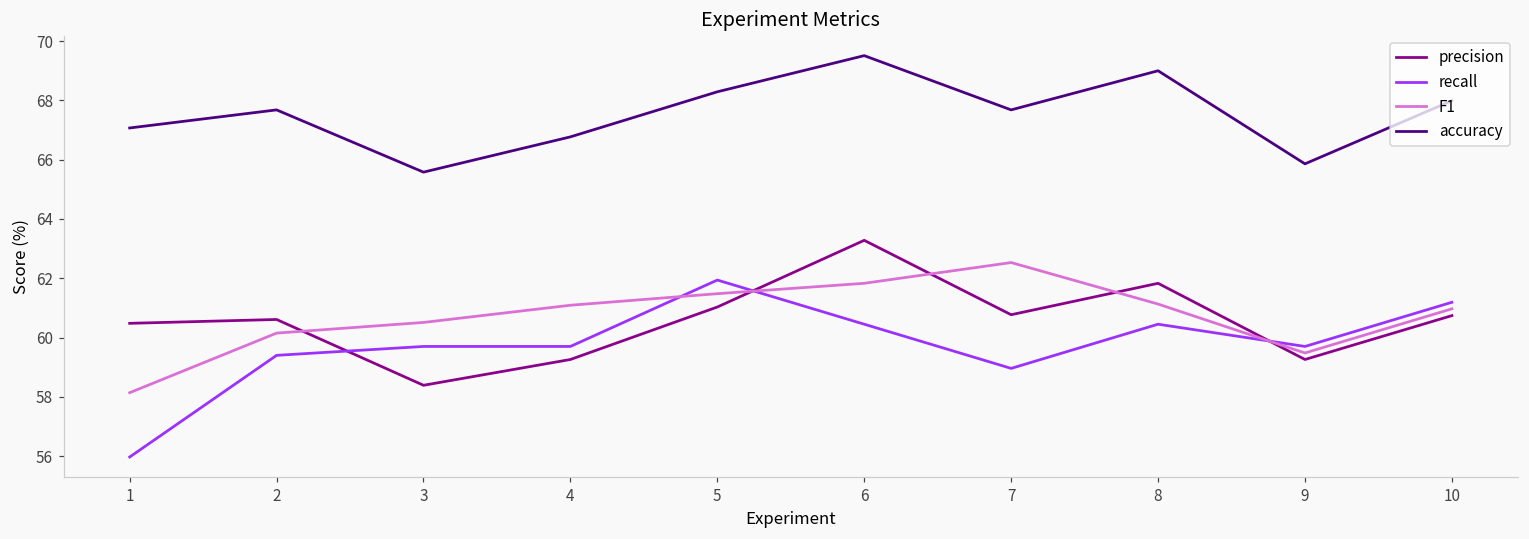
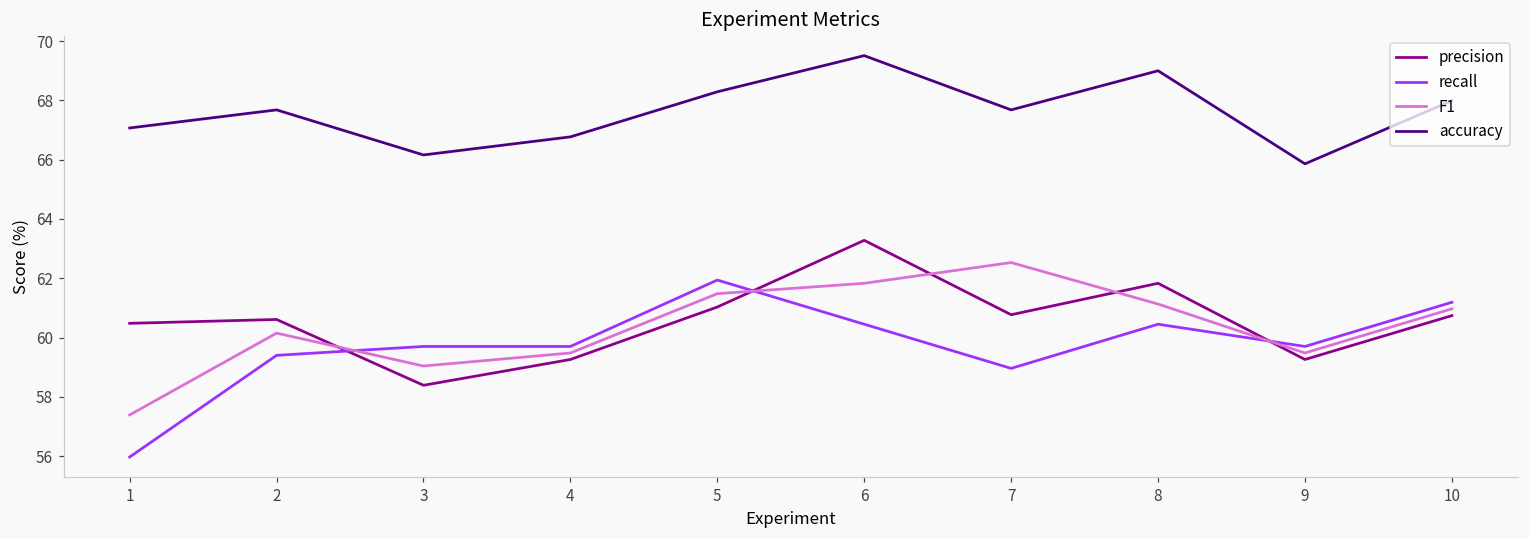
F1, 1: 58.1 -> 57.4
F1, 3: 60.5 -> 59.0
accuracy, 3: 65.6 -> 66.2
F1, 4: 61.1 -> 59.5
